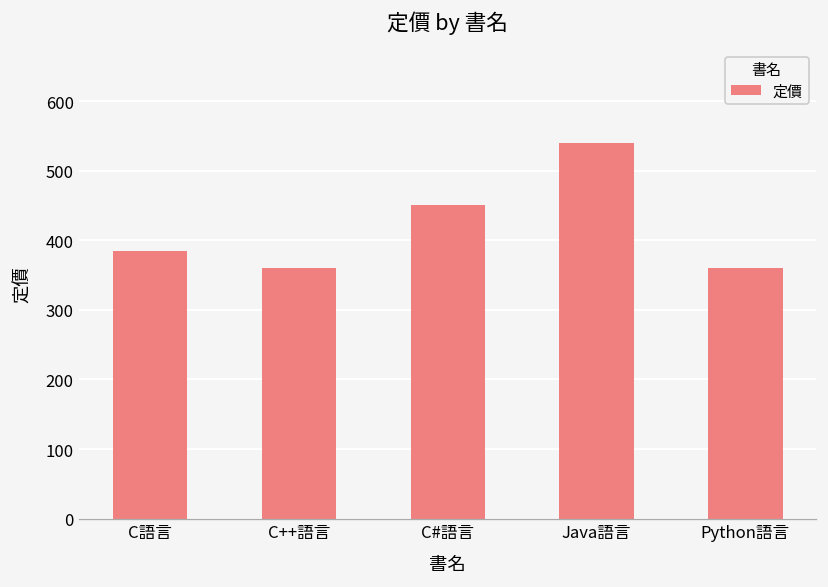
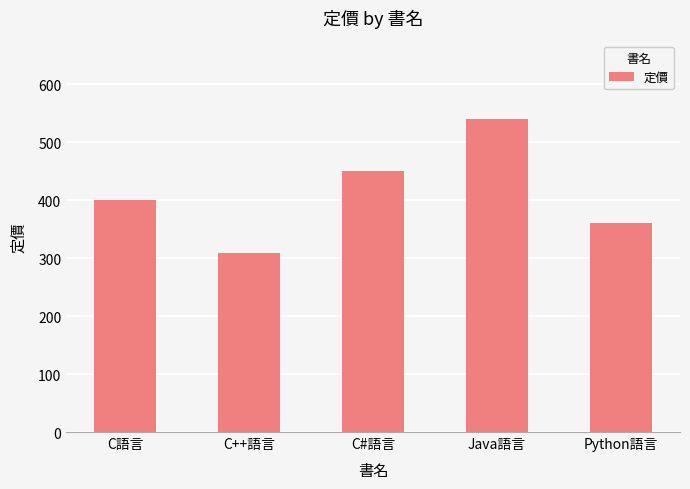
C語言: 390 -> 400
C++語言: 360 -> 310
